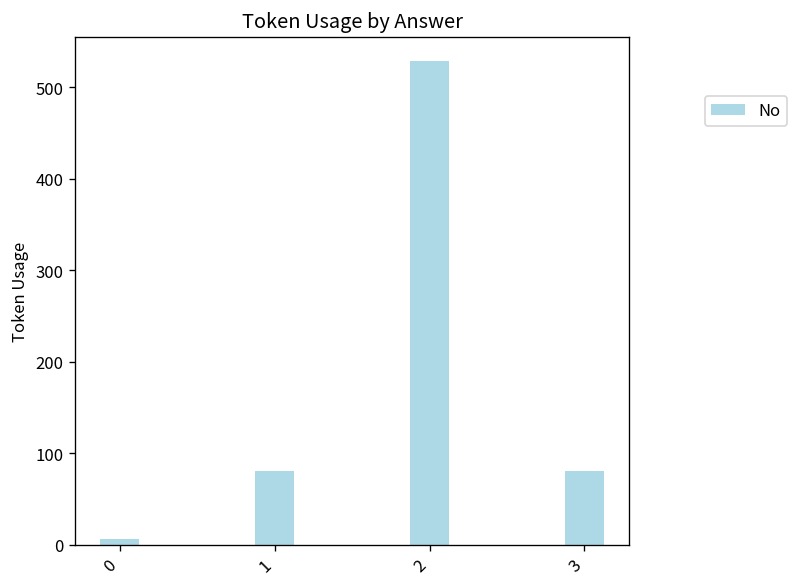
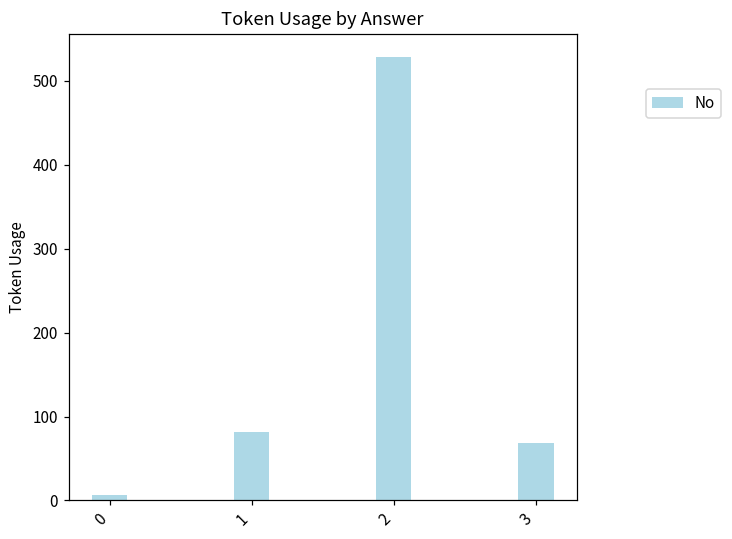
3: 80 -> 70
